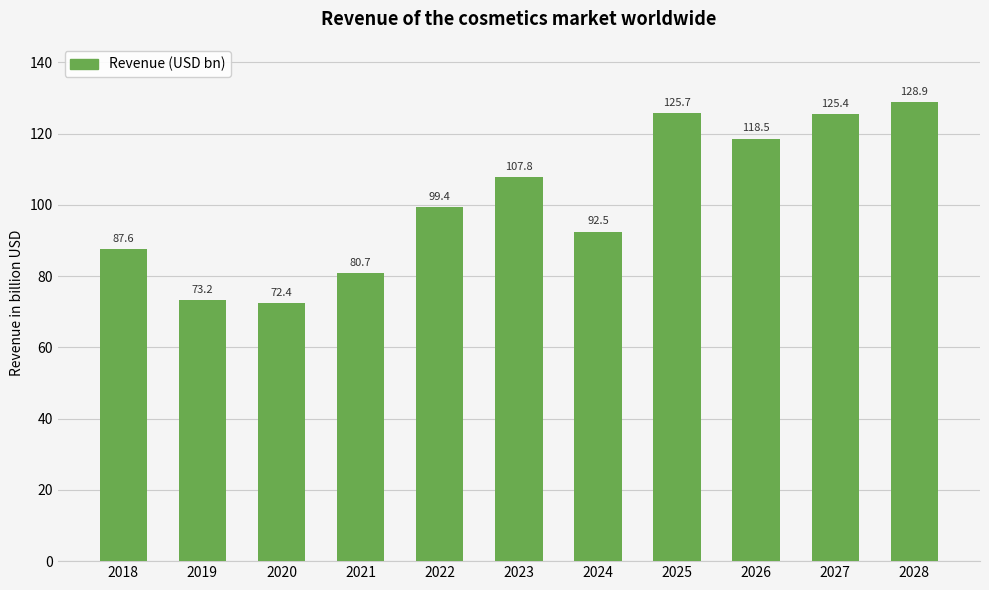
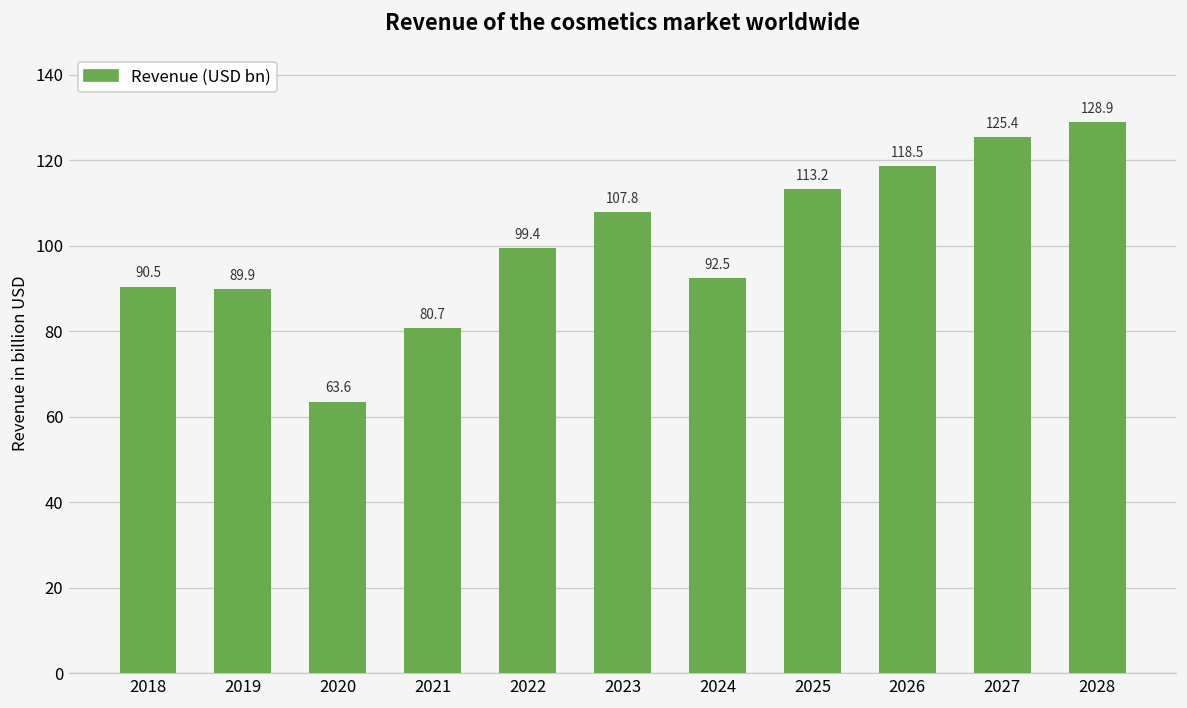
2018: 87.6 -> 90.5
2019: 73.2 -> 89.9
2020: 72.4 -> 63.6
2025: 125.7 -> 113.2
